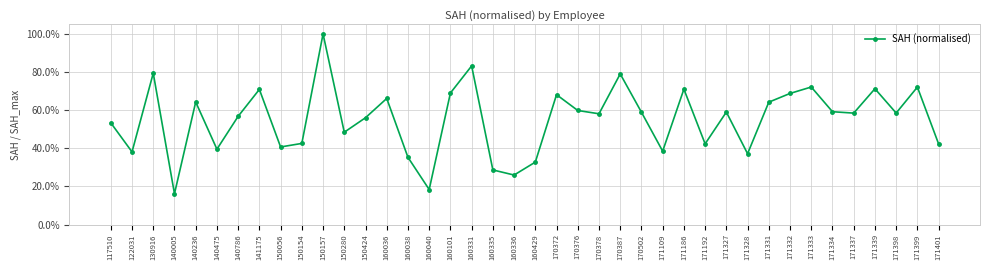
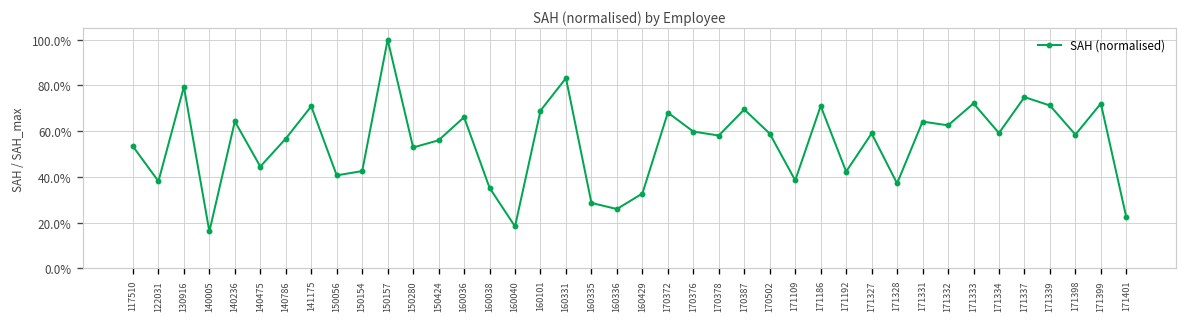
140475: 40% -> 45%
150280: 48% -> 53%
170387: 79% -> 70%
171332: 69% -> 63%
171337: 58% -> 75%
171401: 42% -> 22%
